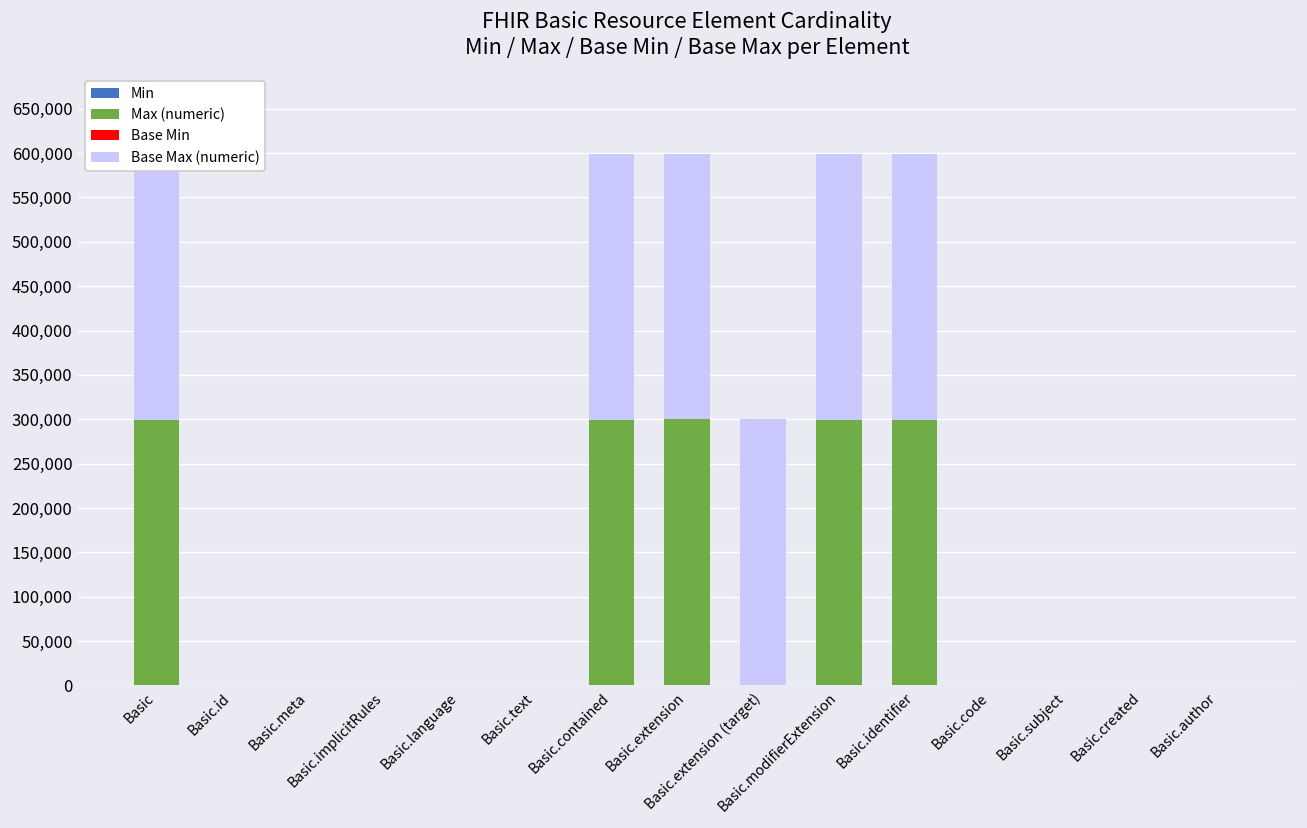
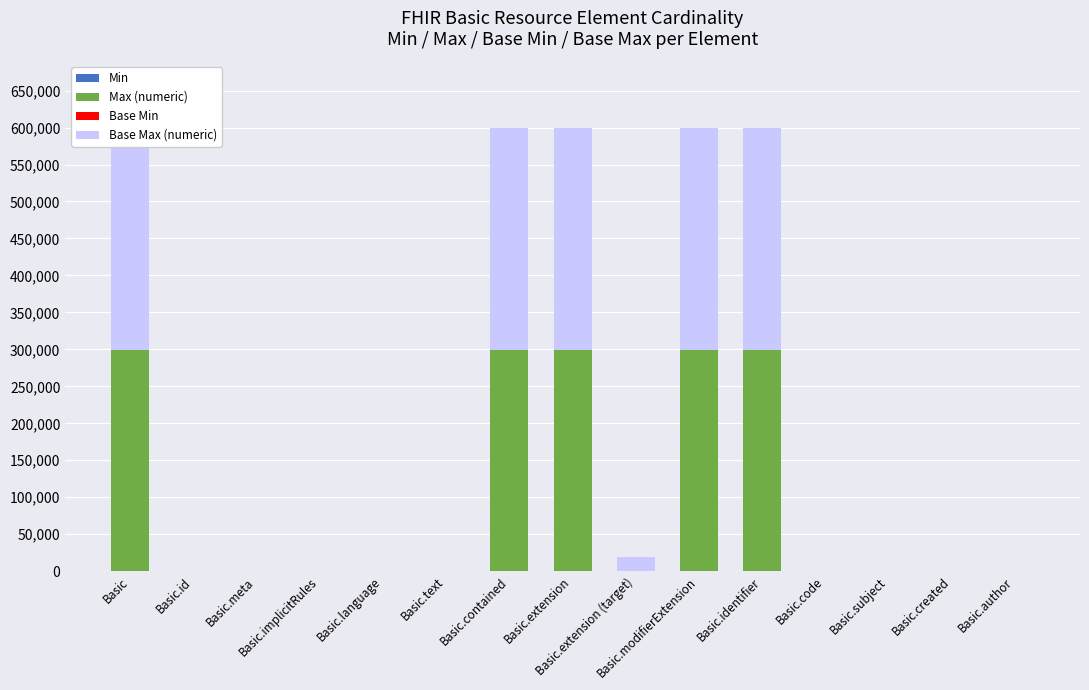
Base Max (numeric), Basic.extension (target): 300,000 -> 20,000
